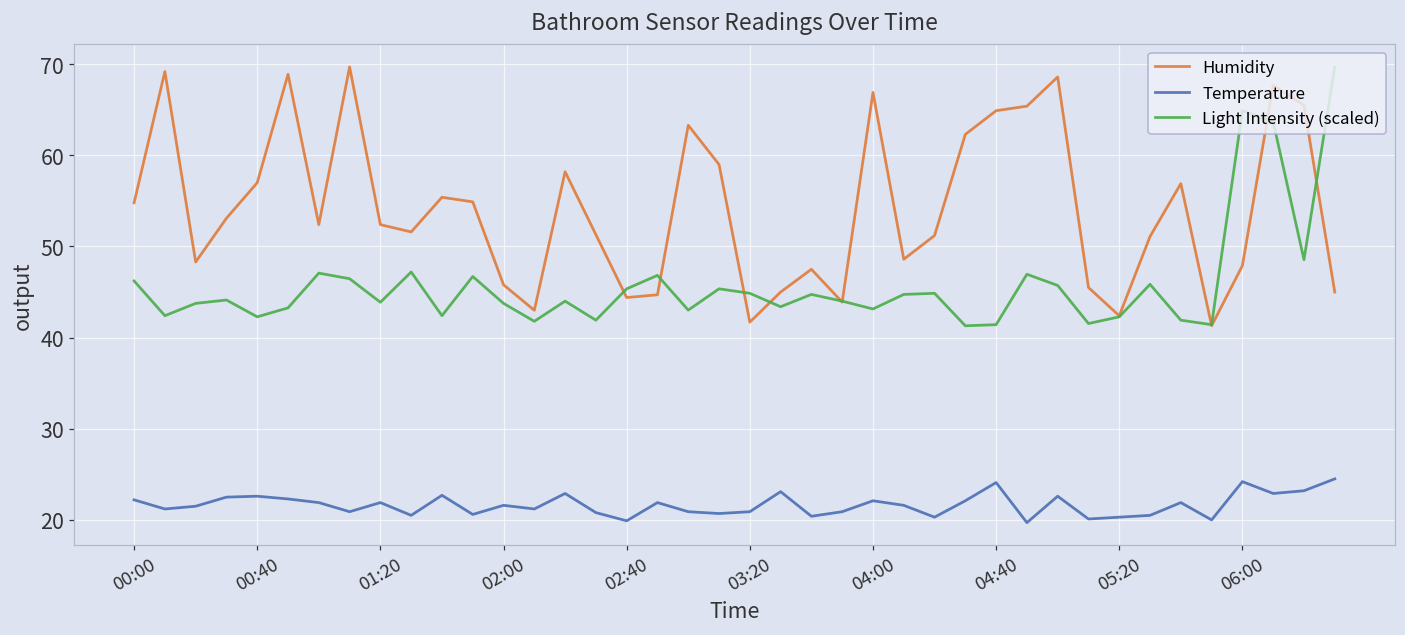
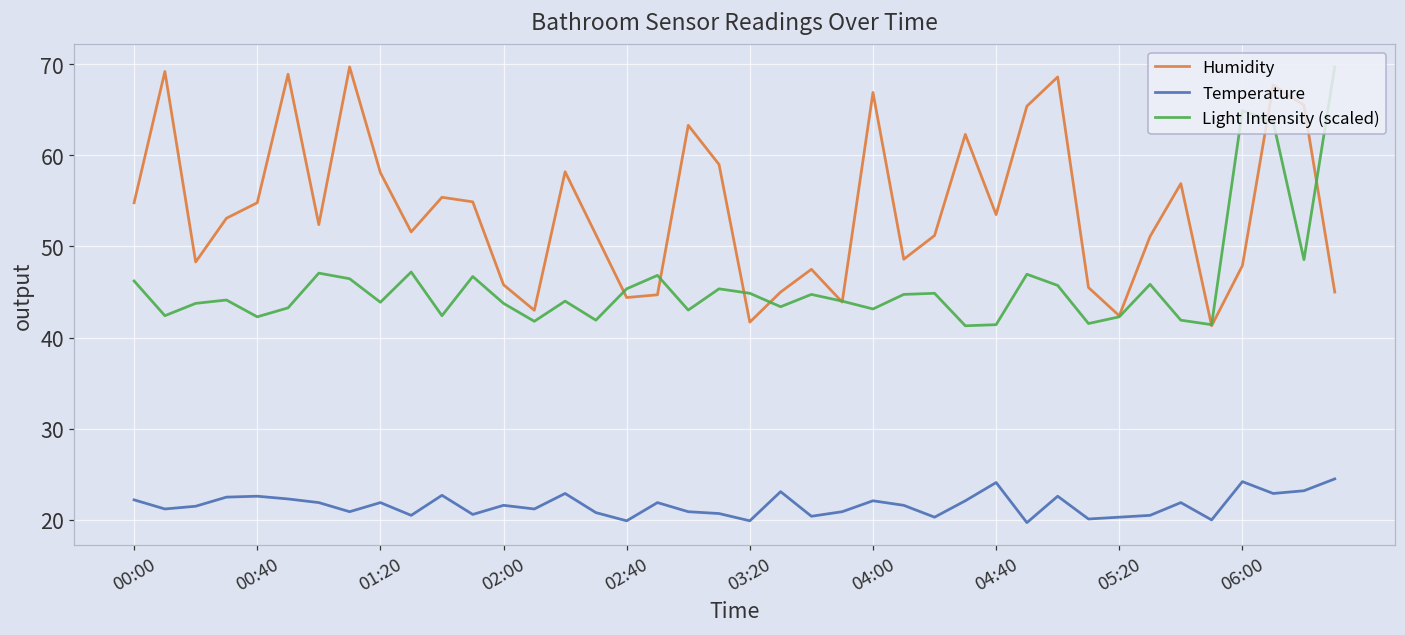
Humidity, 00:40: 57 -> 55
Humidity, 01:20: 52 -> 58
Temperature, 03:20: 21 -> 20
Humidity, 04:40: 65 -> 54
